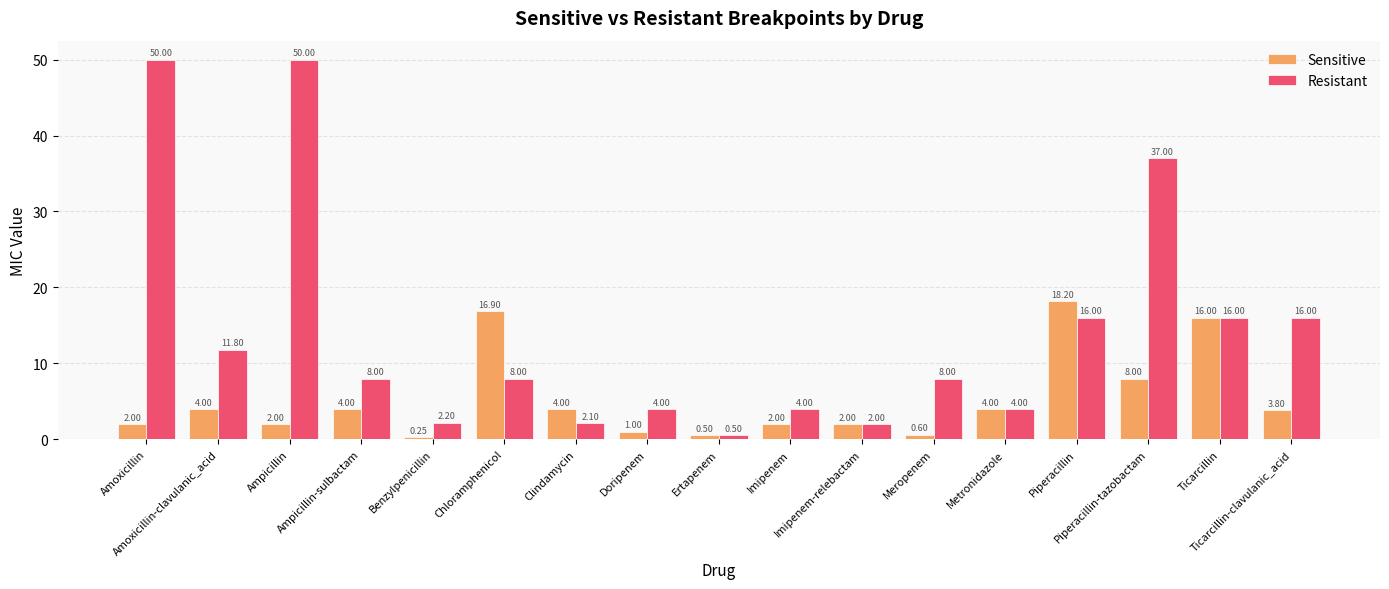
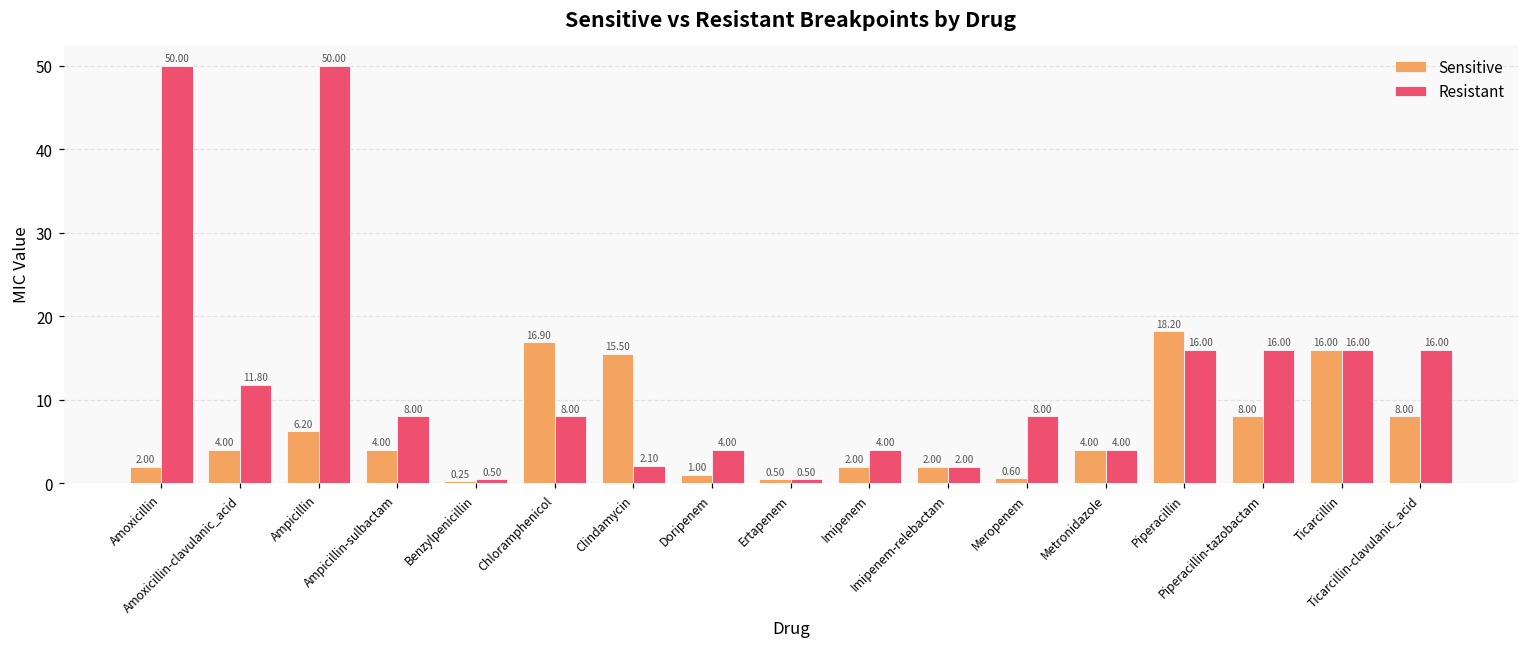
Sensitive, Ampicillin: 2.00 -> 6.20
Resistant, Benzylpenicillin: 2.20 -> 0.50
Sensitive, Clindamycin: 4.00 -> 15.50
Resistant, Piperacillin-tazobactam: 37.00 -> 16.00
Sensitive, Ticarcillin-clavulanic_acid: 3.80 -> 8.00
